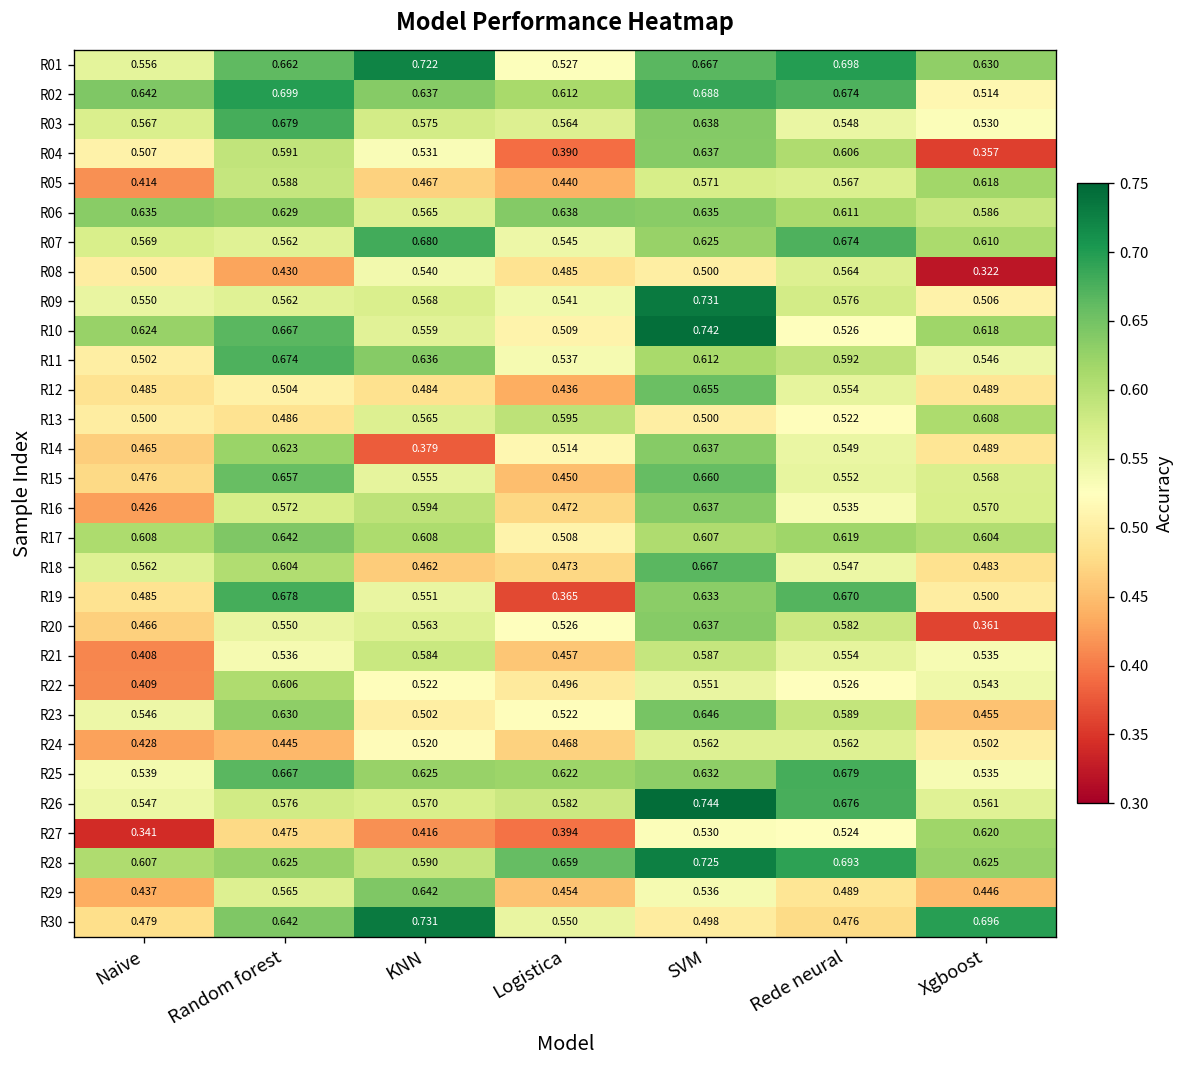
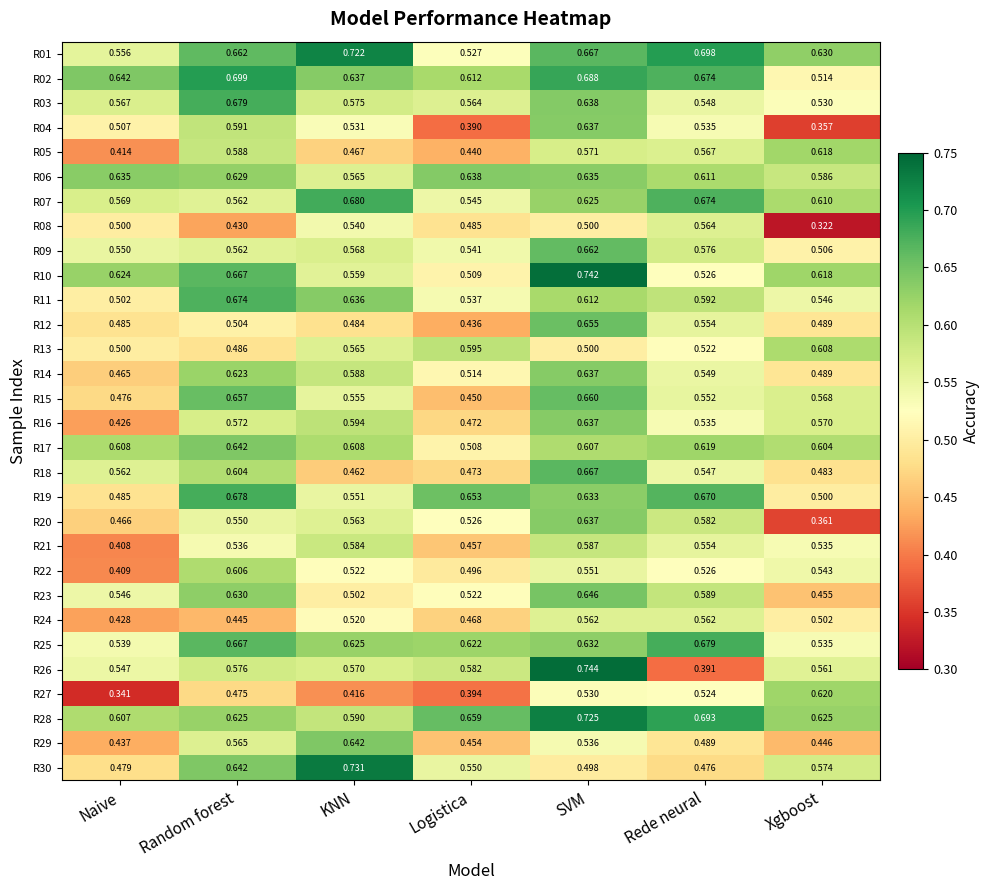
R04, Rede neural: 0.606 -> 0.535
R09, SVM: 0.731 -> 0.662
R14, KNN: 0.379 -> 0.588
R19, Logistica: 0.365 -> 0.653
R26, Rede neural: 0.676 -> 0.391
R30, Xgboost: 0.696 -> 0.574
